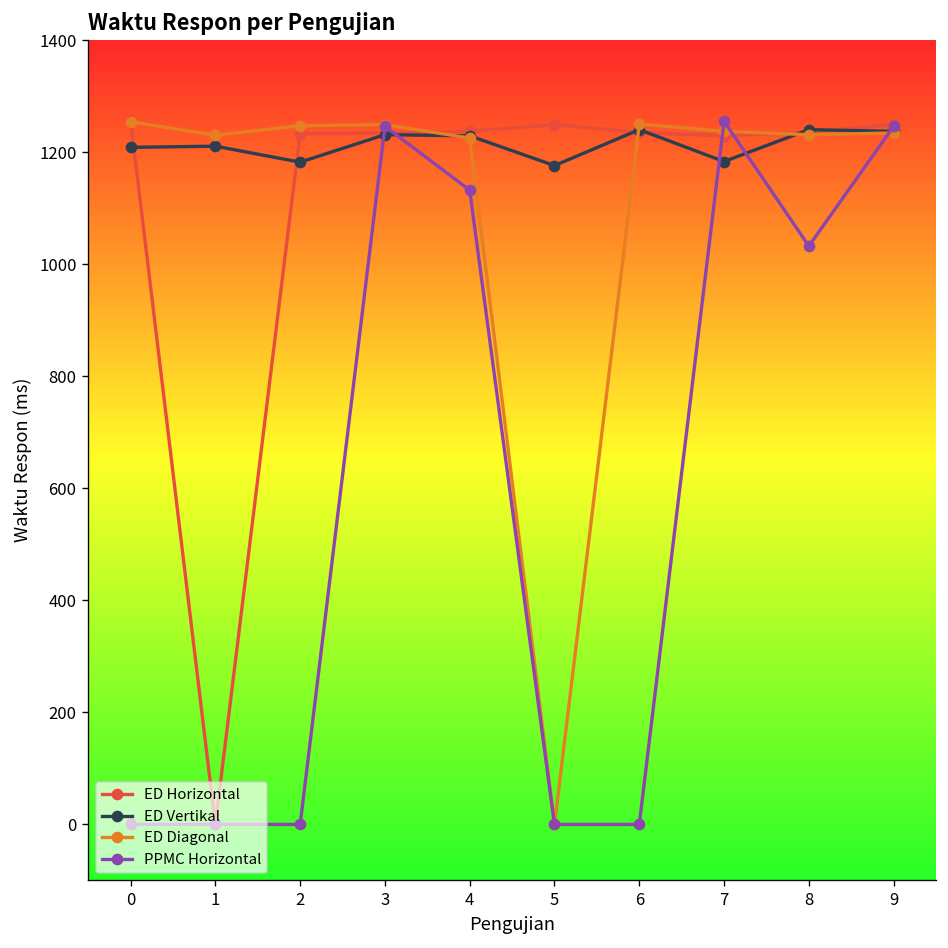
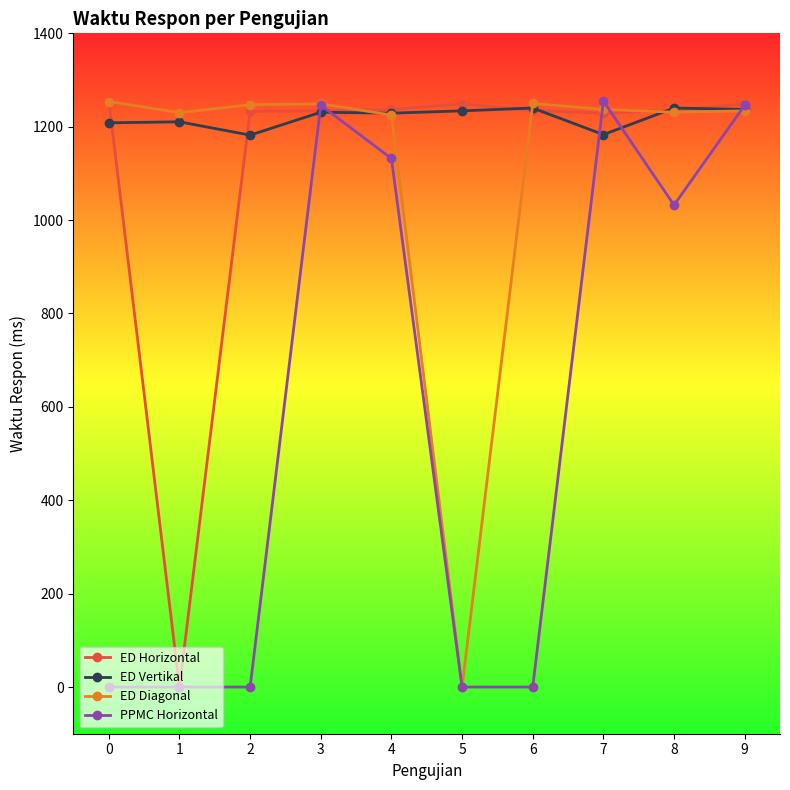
ED Vertikal, 5: 1180 -> 1230
